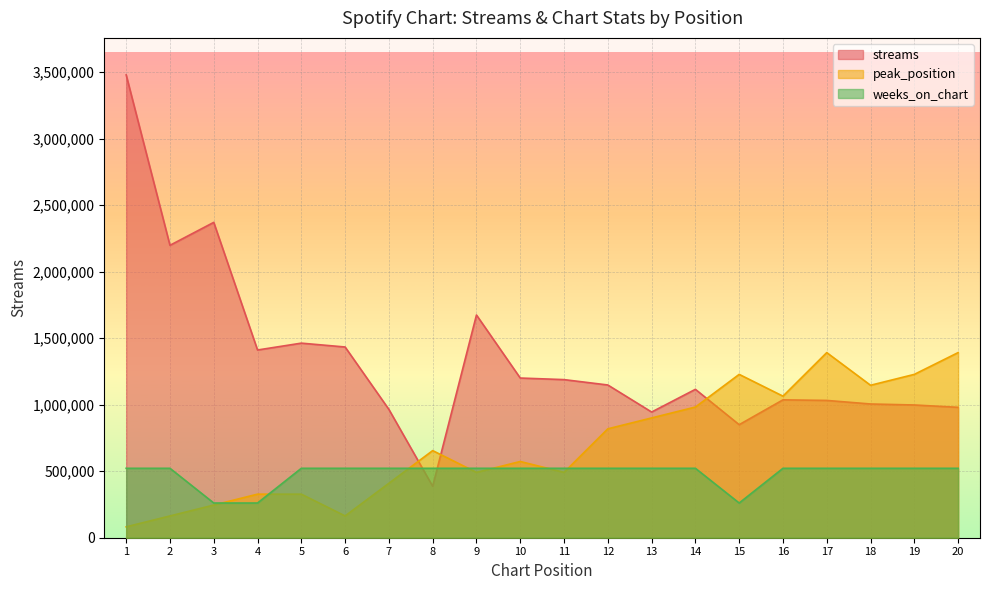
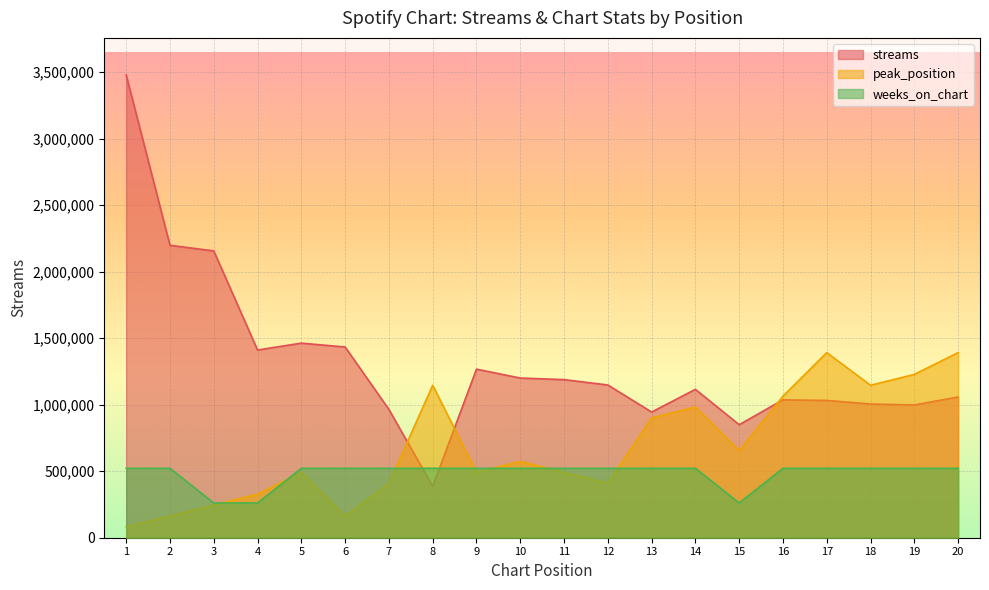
streams, 3: 2,370,000 -> 2,160,000
peak_position, 5: 330,000 -> 490,000
peak_position, 8: 650,000 -> 1,150,000
streams, 9: 1,670,000 -> 1,270,000
peak_position, 12: 820,000 -> 410,000
peak_position, 15: 1,230,000 -> 650,000
streams, 20: 980,000 -> 1,060,000
